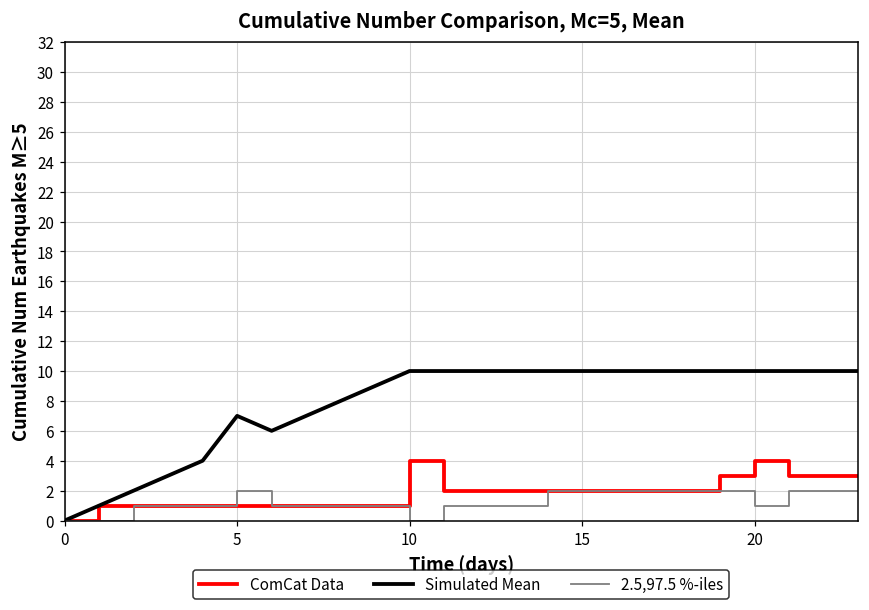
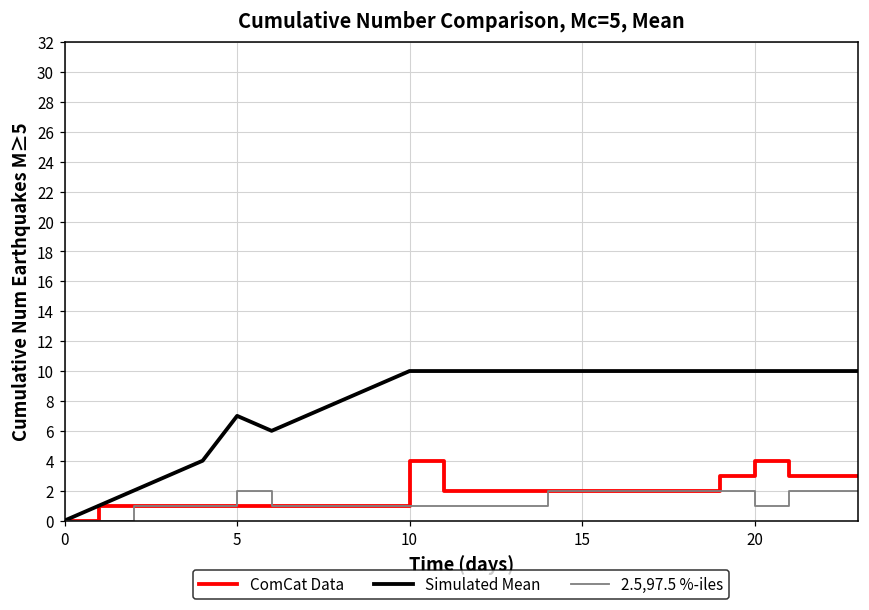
2.5,97.5 %-iles, 10: 0 -> 1
